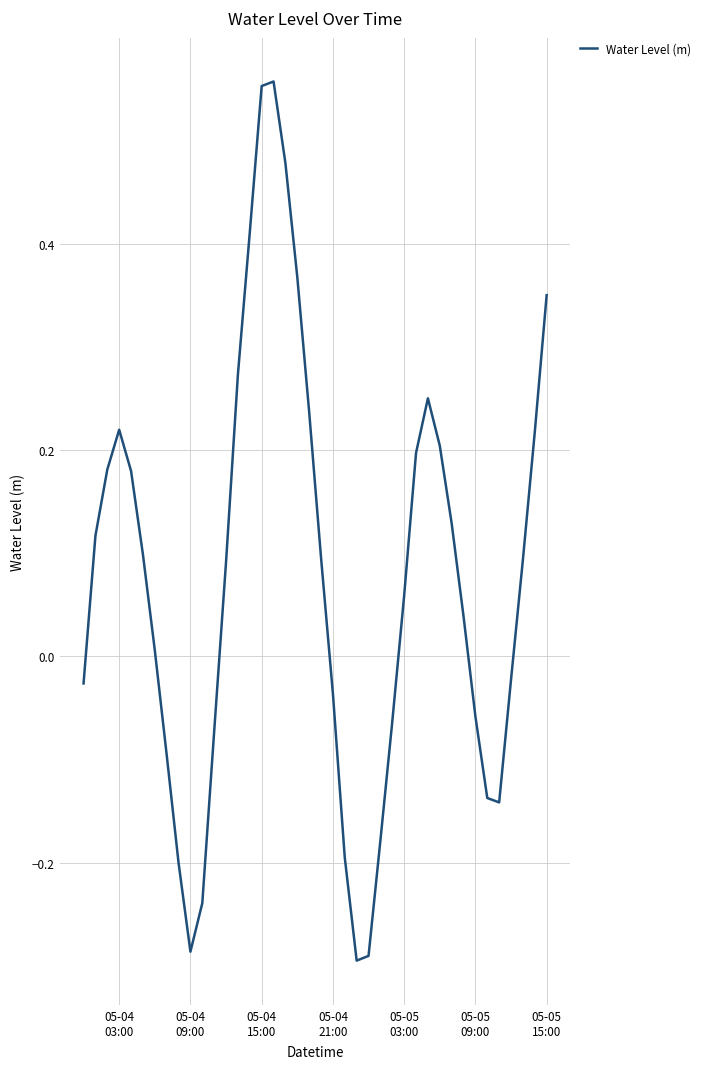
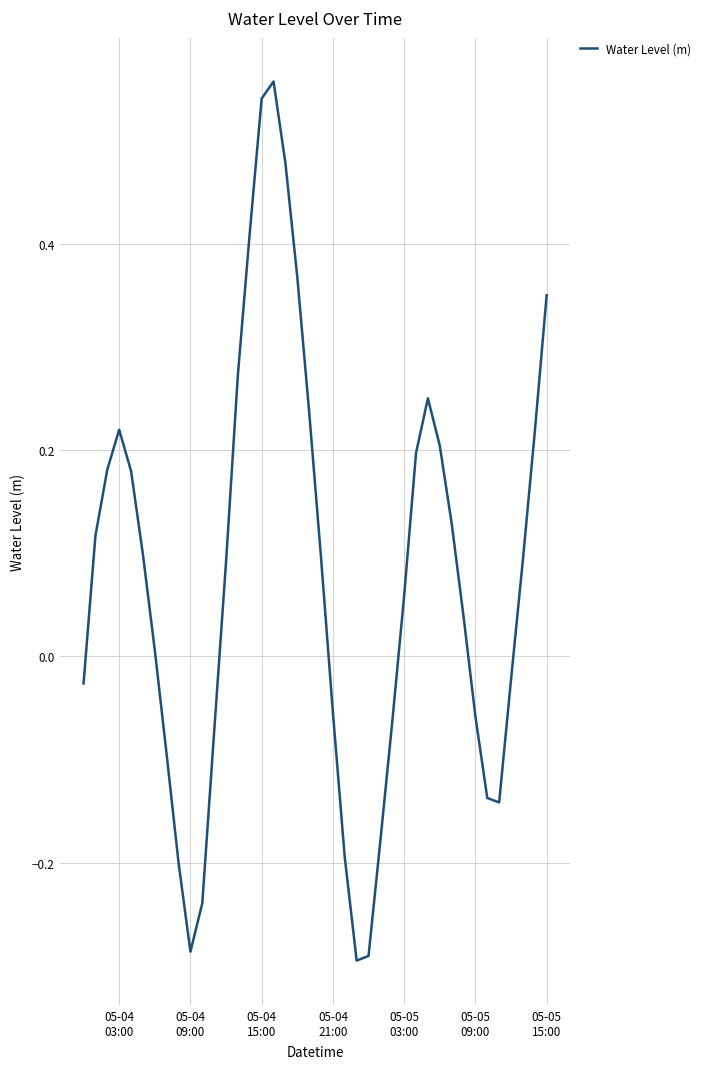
05-04 15:00: 0.55 -> 0.54
05-04 21:00: -0.04 -> -0.05
